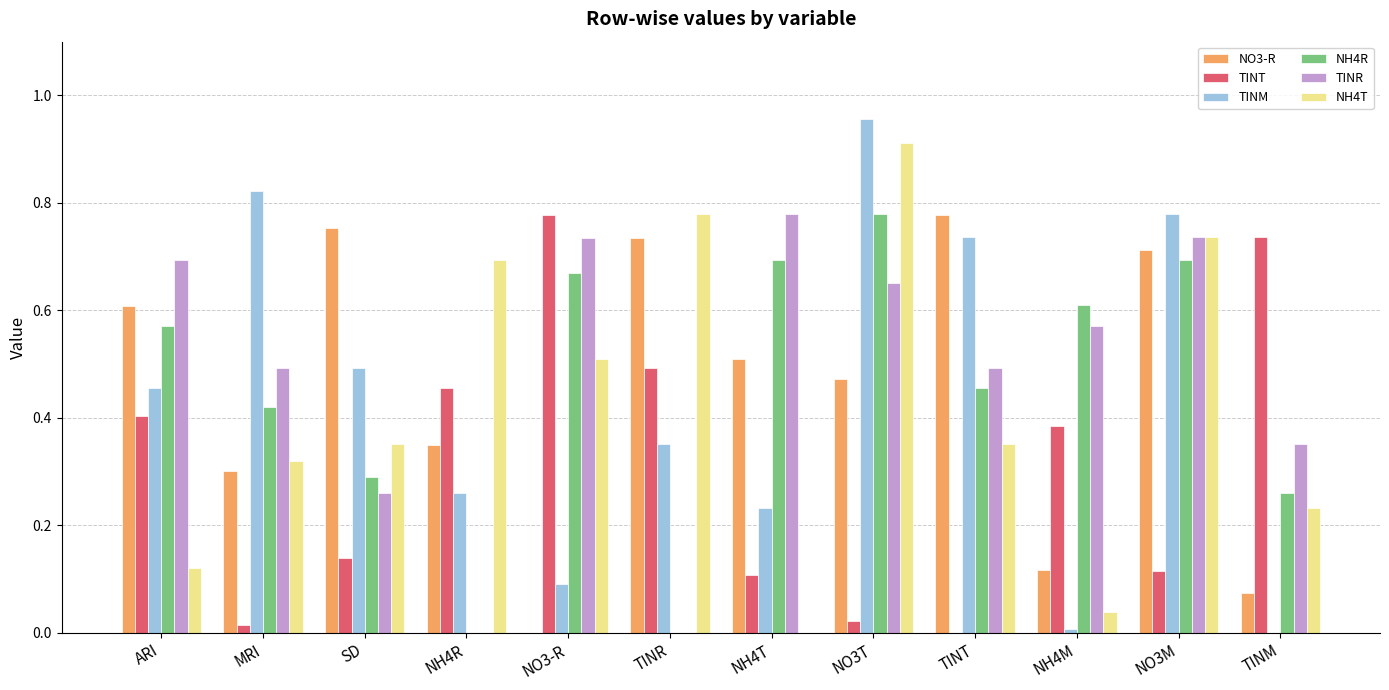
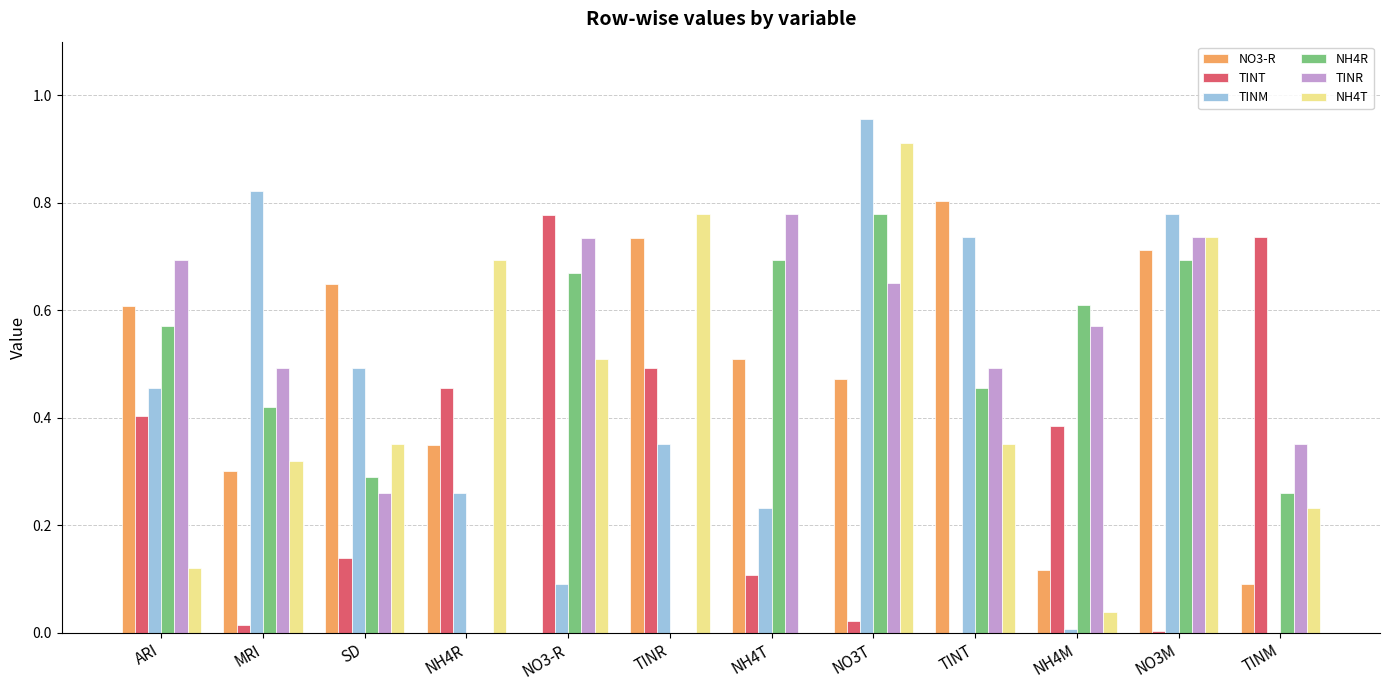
NO3-R, SD: 0.75 -> 0.65
NO3-R, TINT: 0.78 -> 0.80
TINT, NO3M: 0.11 -> 0.00
NO3-R, TINM: 0.07 -> 0.09
